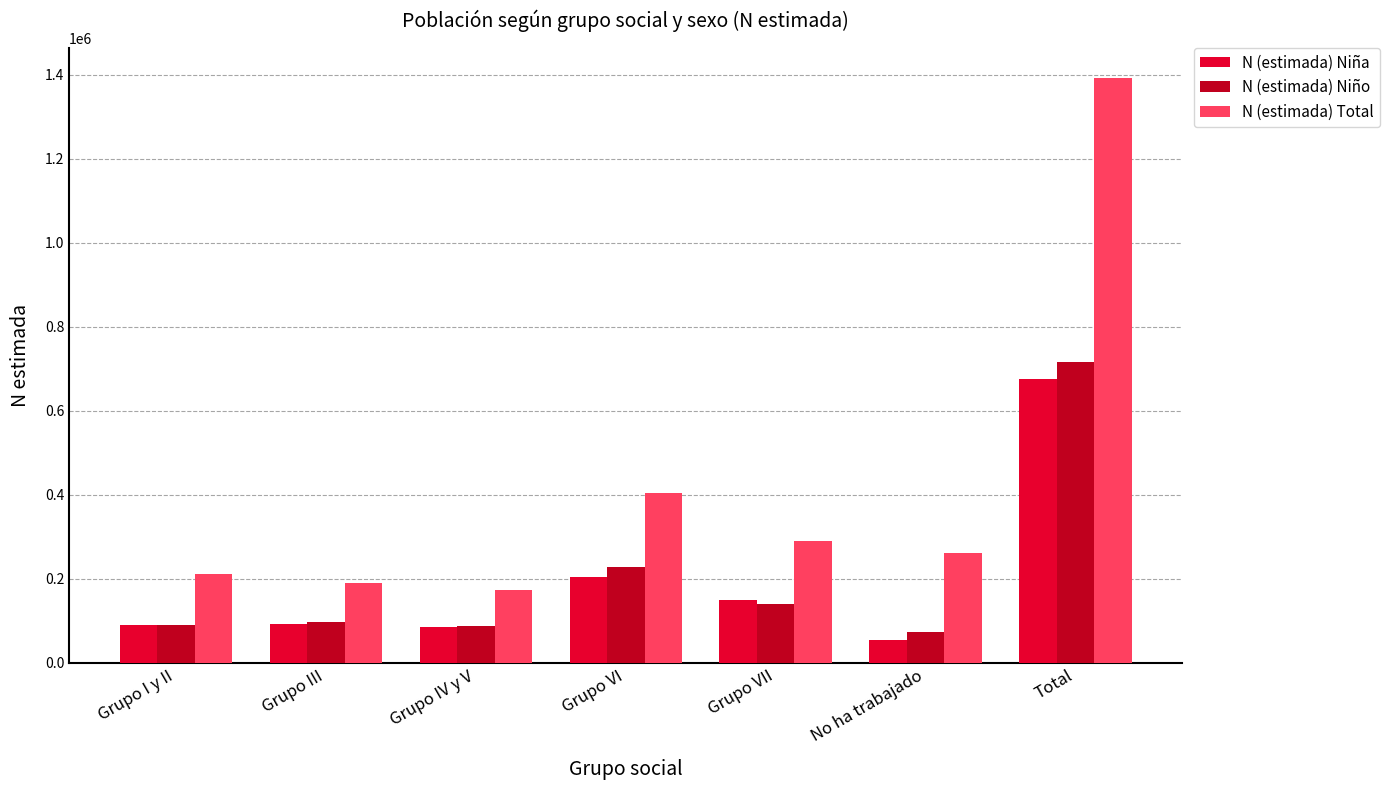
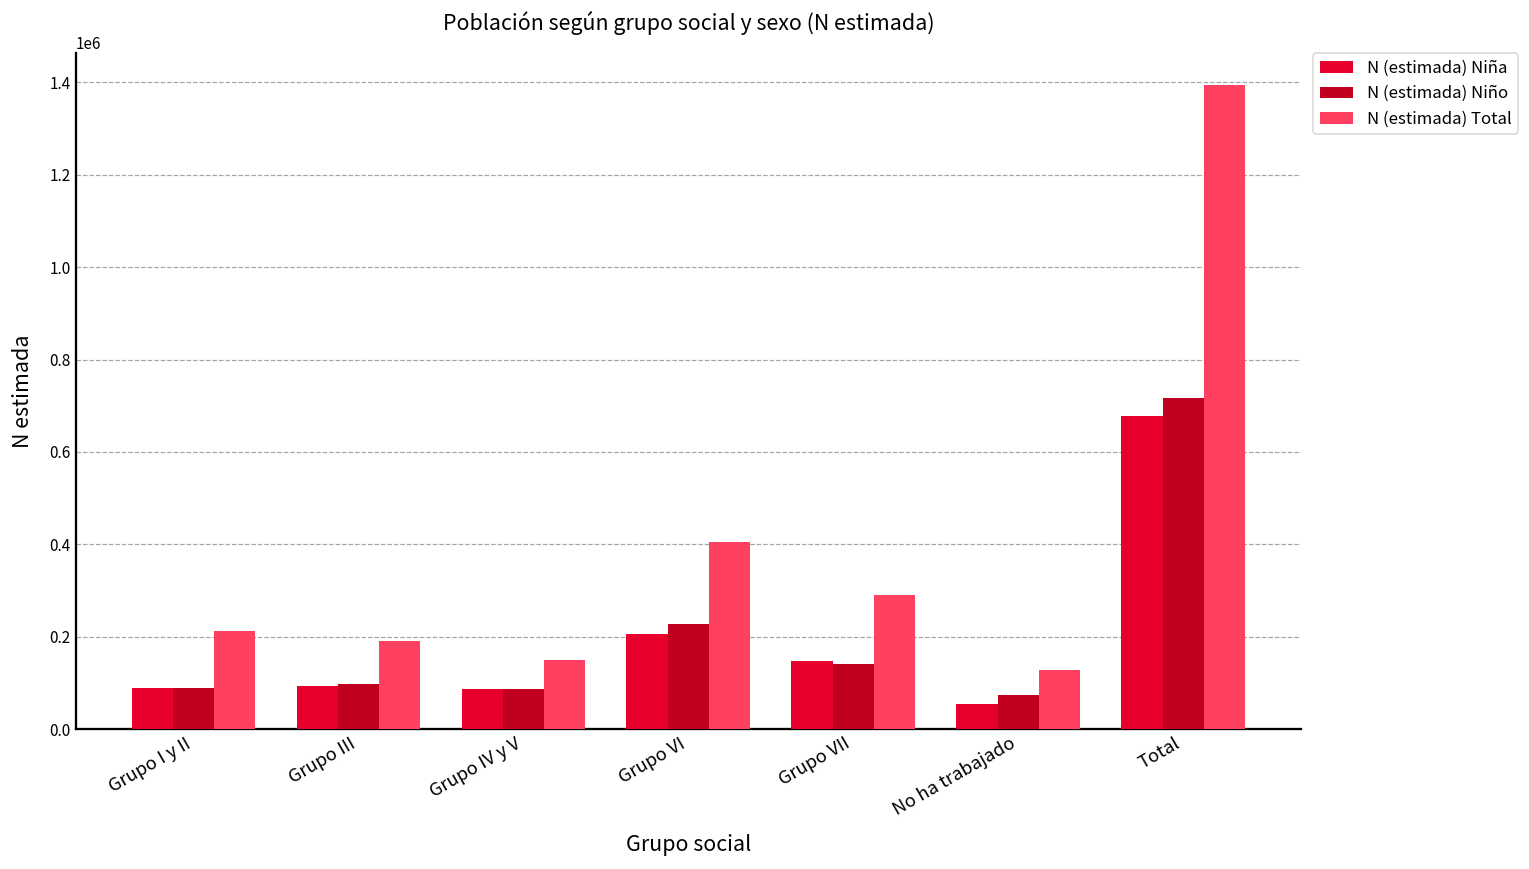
N (estimada) Total, Grupo IV y V: 170000 -> 150000
N (estimada) Total, No ha trabajado: 260000 -> 130000
